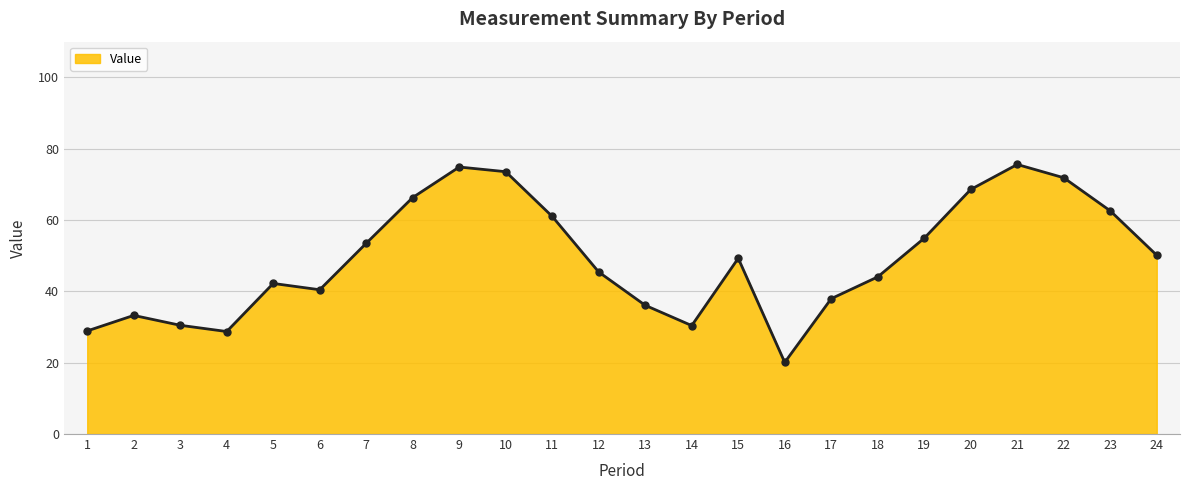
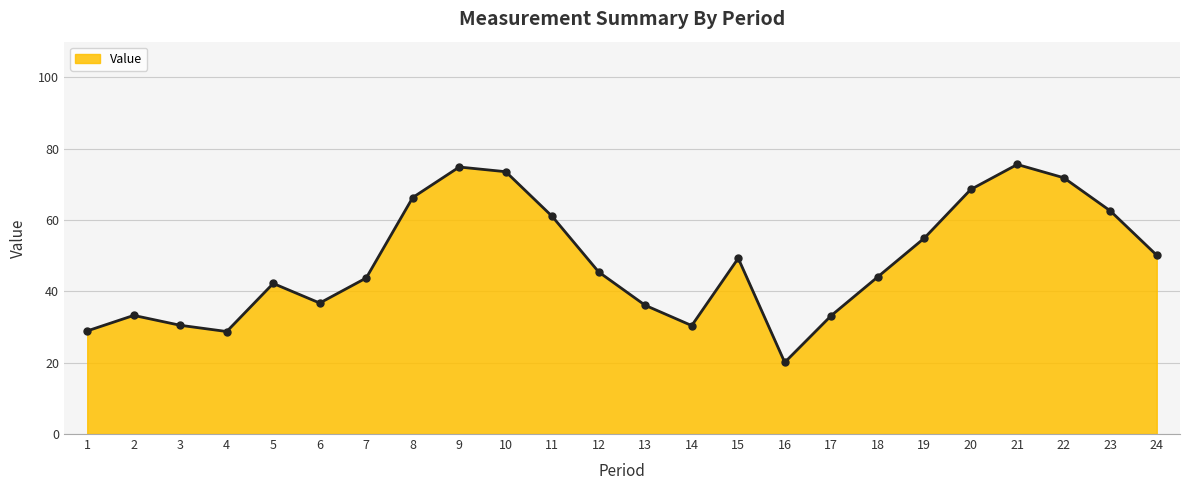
6: 40 -> 37
7: 53 -> 44
17: 38 -> 33
